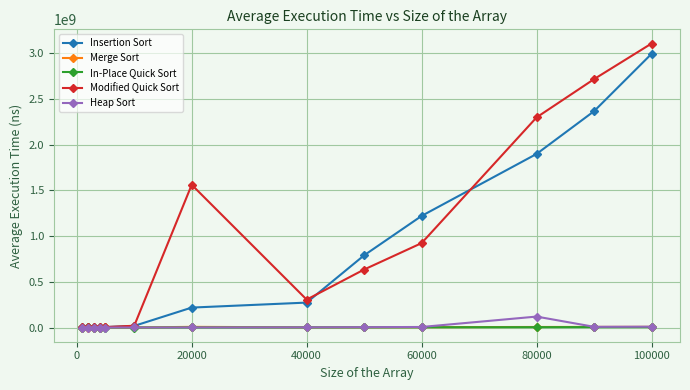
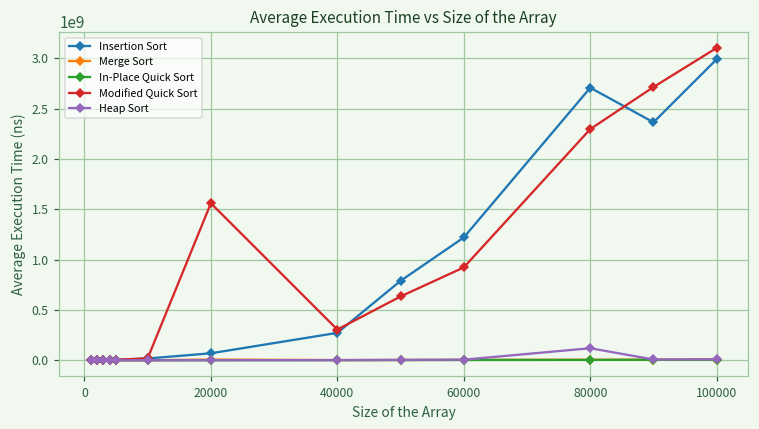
Insertion Sort, 20000: 200000000 -> 100000000
Insertion Sort, 80000: 1900000000 -> 2700000000
